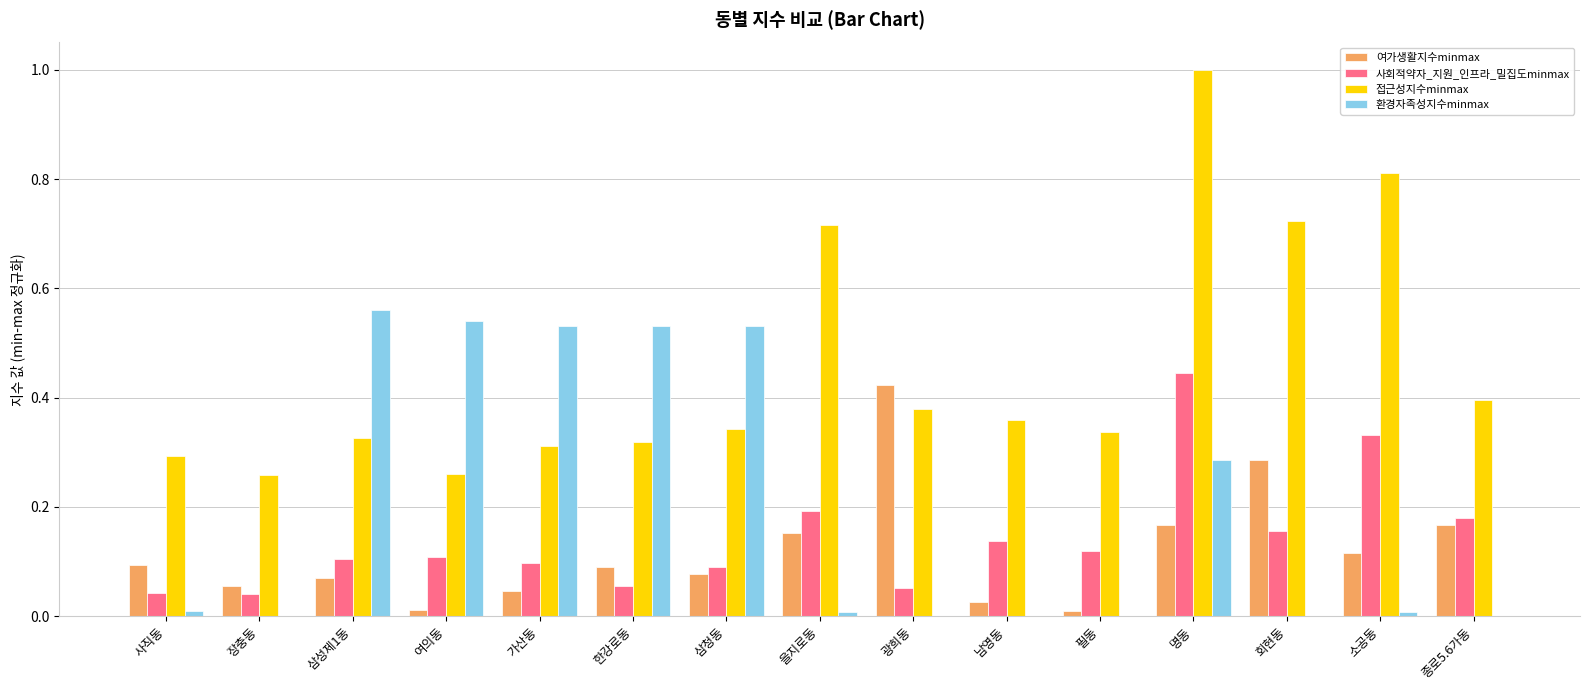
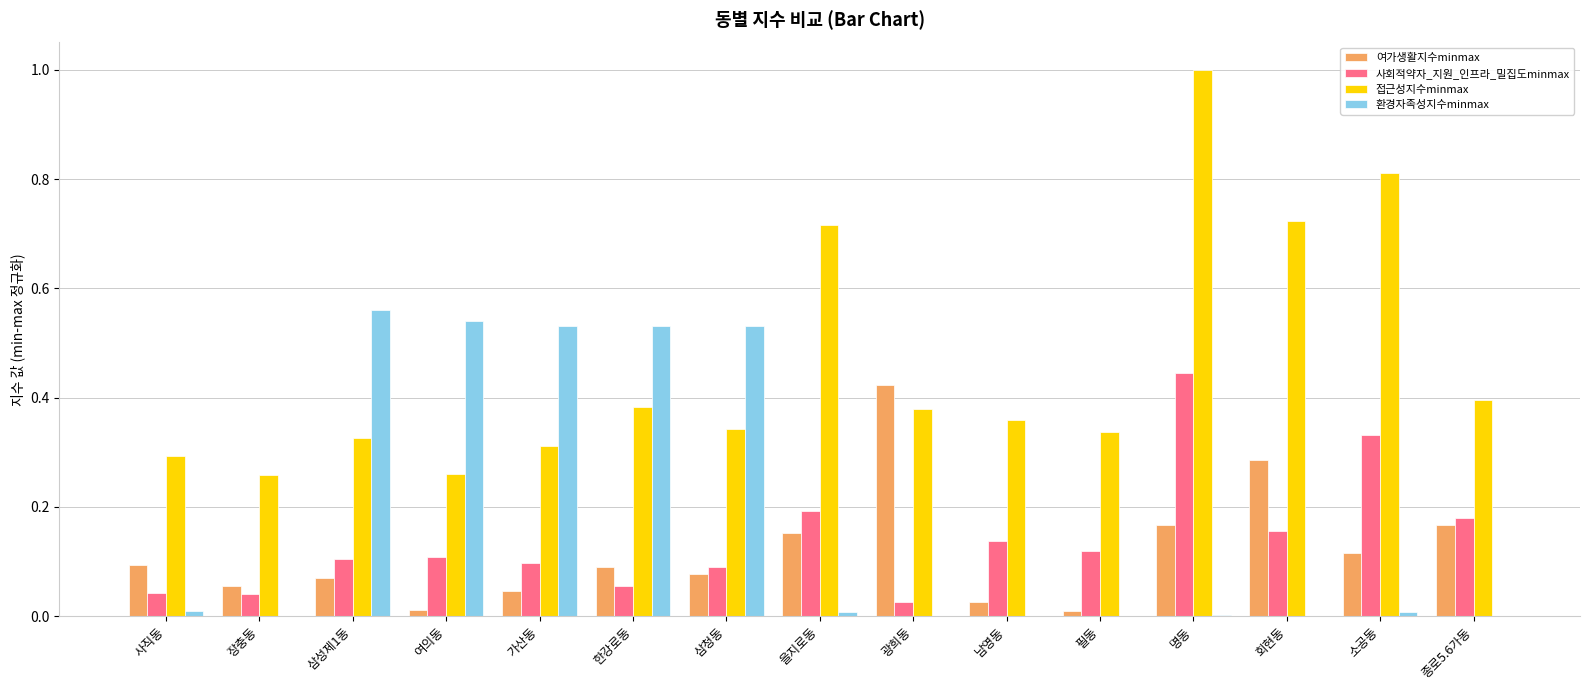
접근성지수minmax, 한강로동: 0.32 -> 0.38
사회적약자_지원_인프라_밀집도minmax, 광희동: 0.05 -> 0.03
환경자족성지수minmax, 명동: 0.29 -> 0.00
